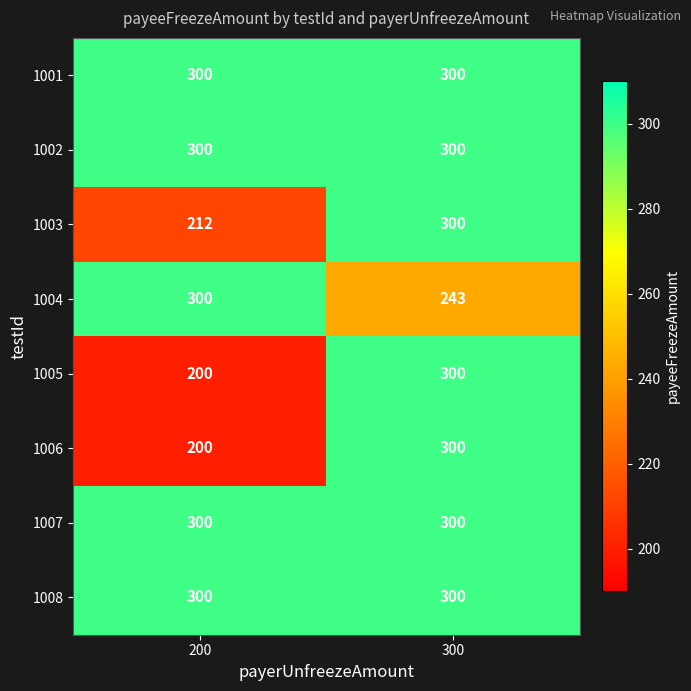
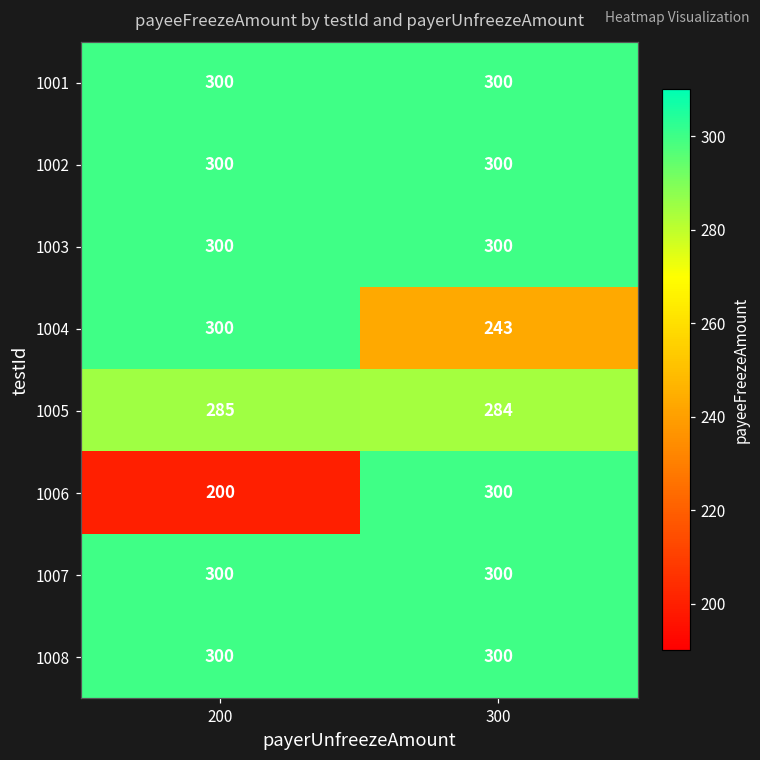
1003, 200: 212 -> 300
1005, 200: 200 -> 285
1005, 300: 300 -> 284
